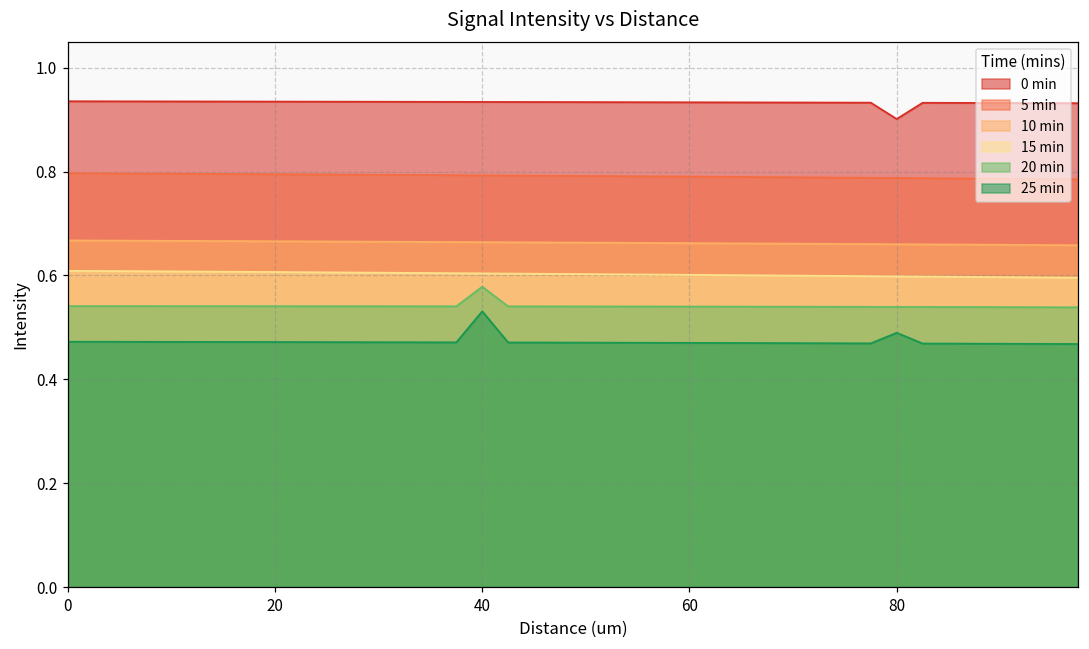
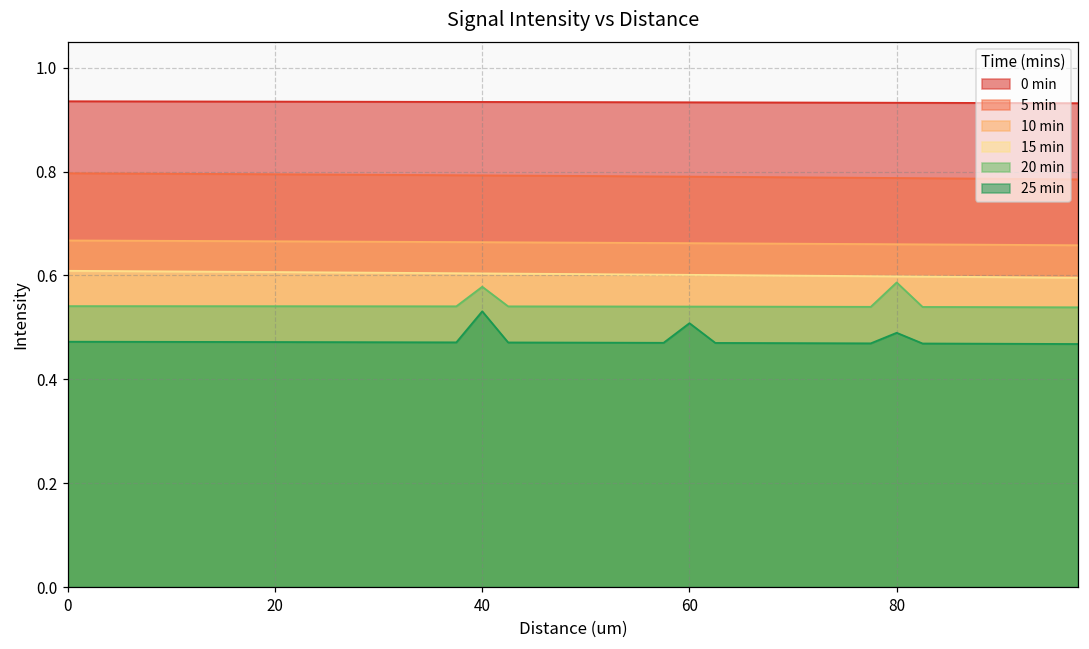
25 min, 60: 0.47 -> 0.51
0 min, 80: 0.90 -> 0.93
20 min, 80: 0.54 -> 0.59
